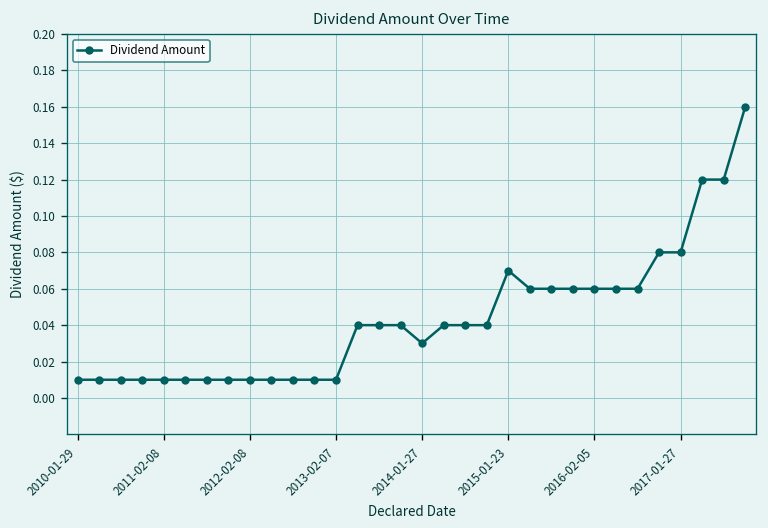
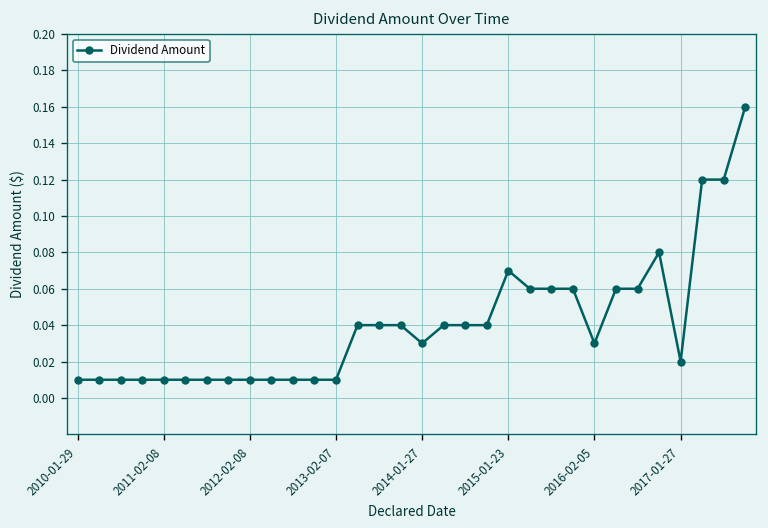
2016-02-05: 0.06 -> 0.03
2017-01-27: 0.08 -> 0.02
